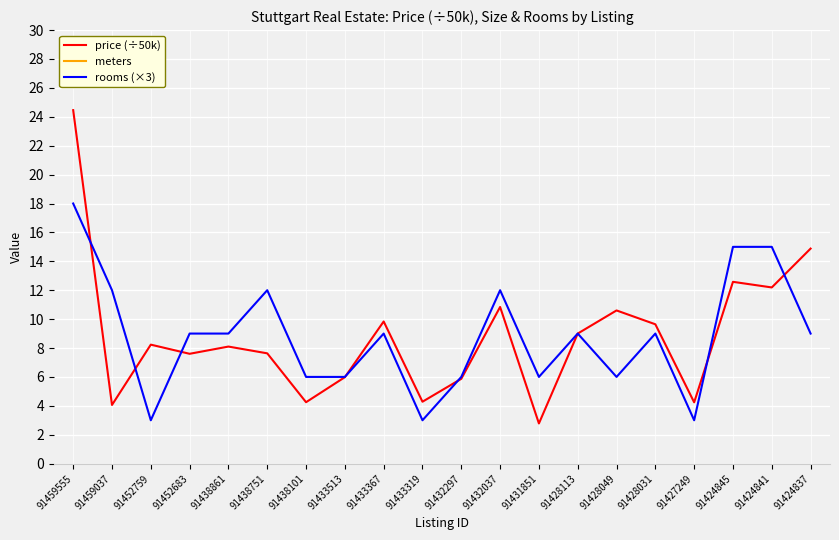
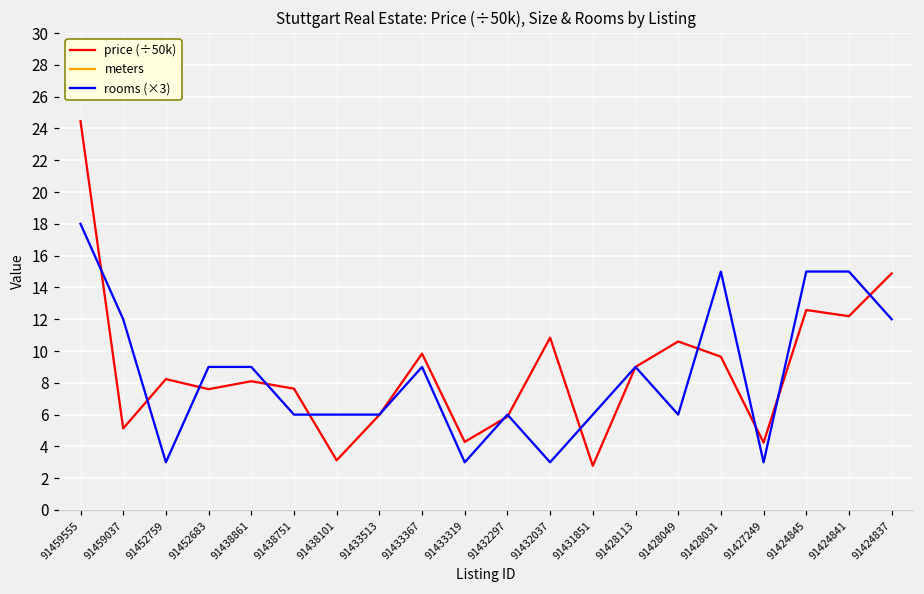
price (÷50k), 91459037: 4.1 -> 5.1
rooms (×3), 91438751: 12.0 -> 6.0
price (÷50k), 91438101: 4.3 -> 3.1
rooms (×3), 91432037: 12.0 -> 3.0
rooms (×3), 91428031: 9.0 -> 15.0
rooms (×3), 91424837: 9.0 -> 12.0
